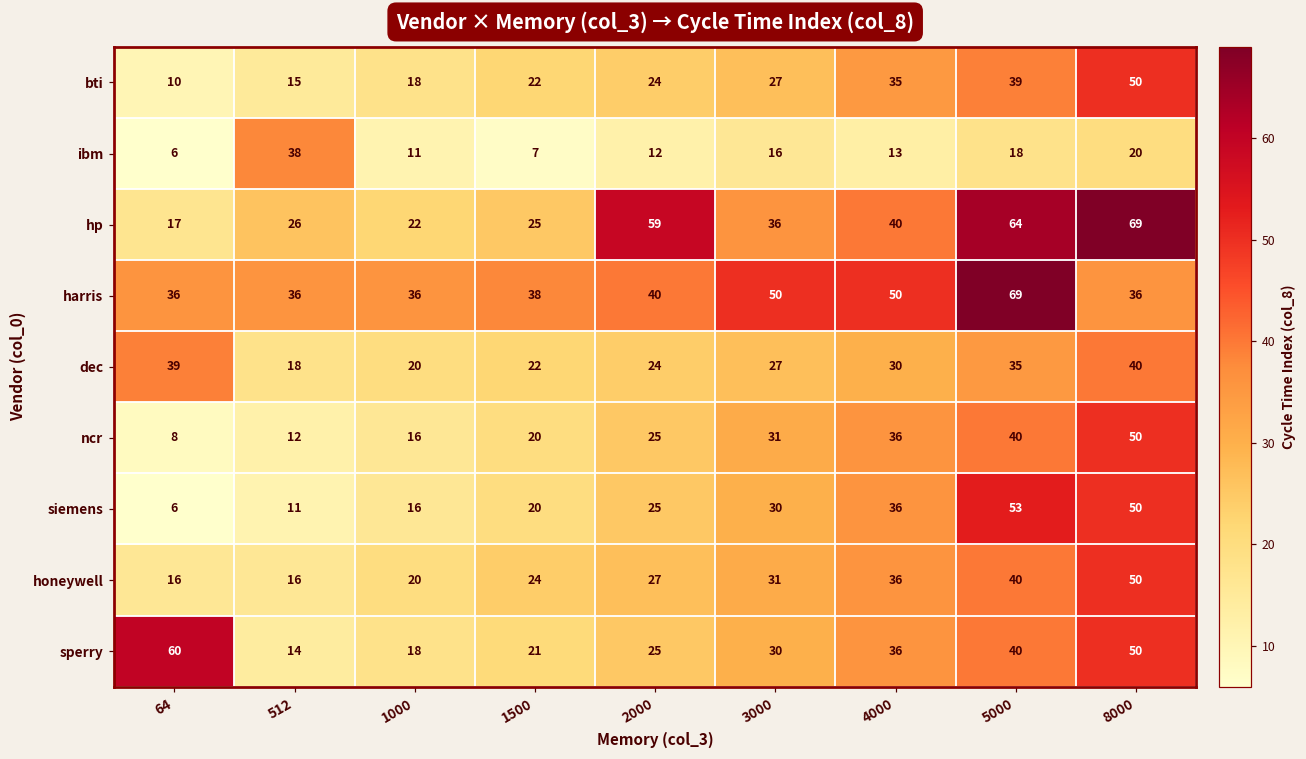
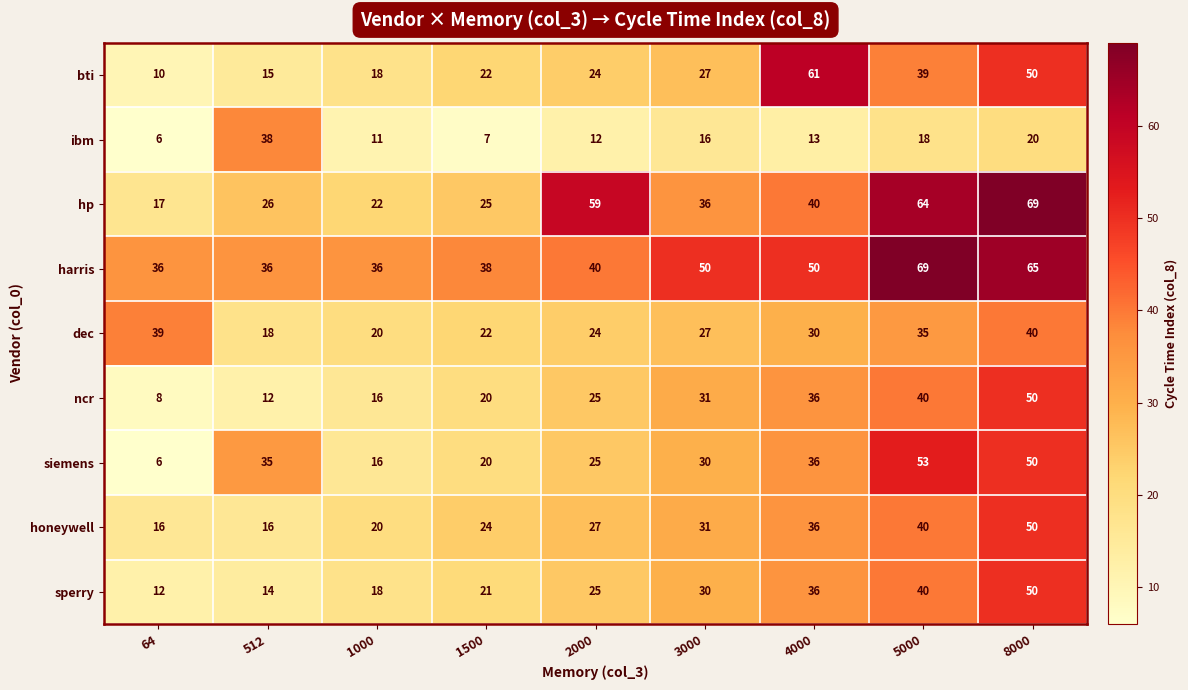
bti, 4000: 35 -> 61
harris, 8000: 36 -> 65
siemens, 512: 11 -> 35
sperry, 64: 60 -> 12
